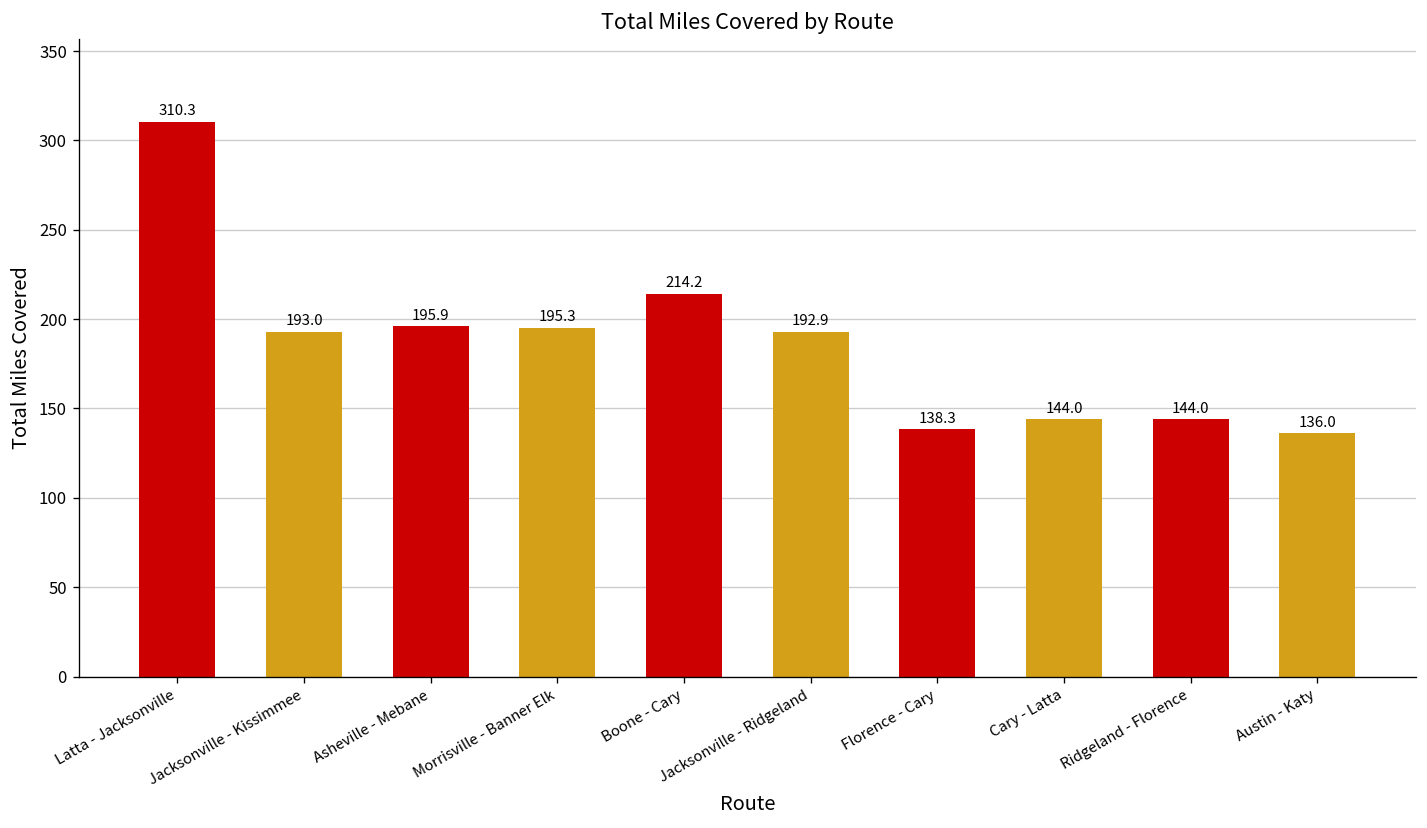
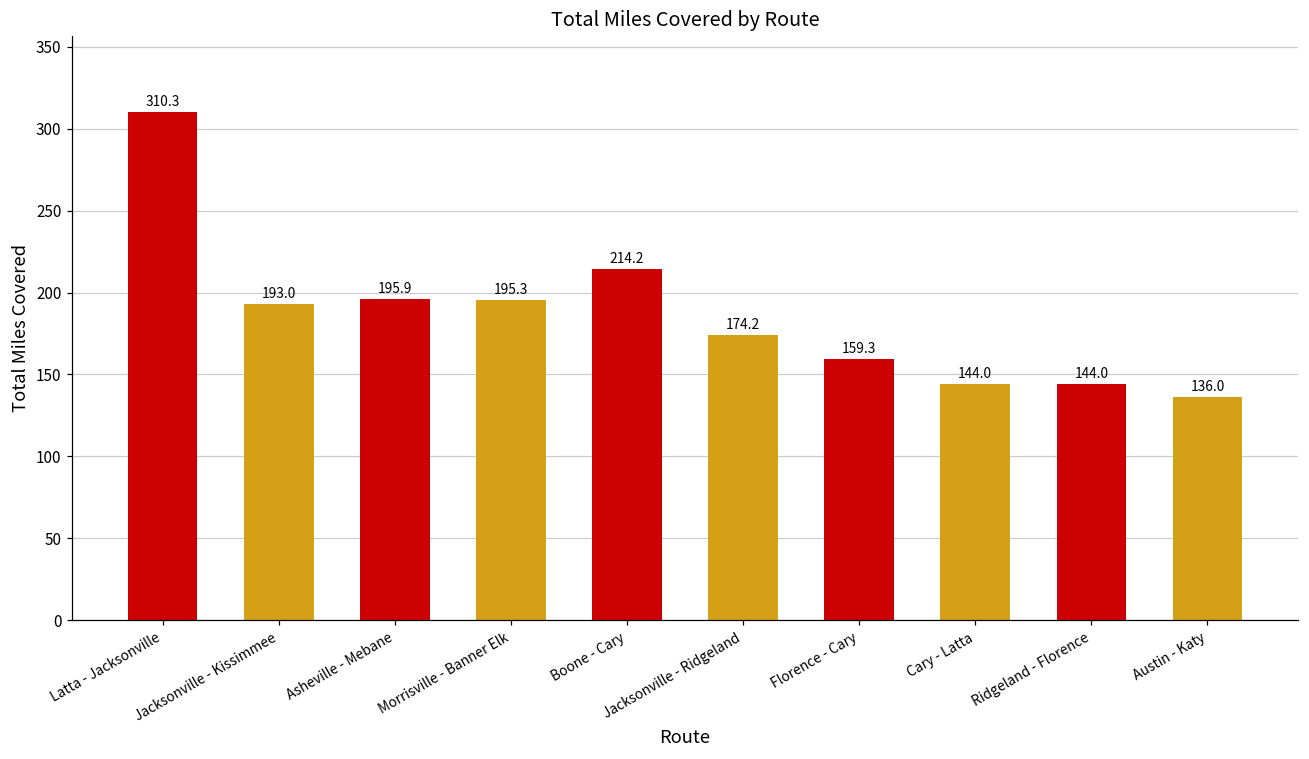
Jacksonville - Ridgeland: 192.9 -> 174.2
Florence - Cary: 138.3 -> 159.3
